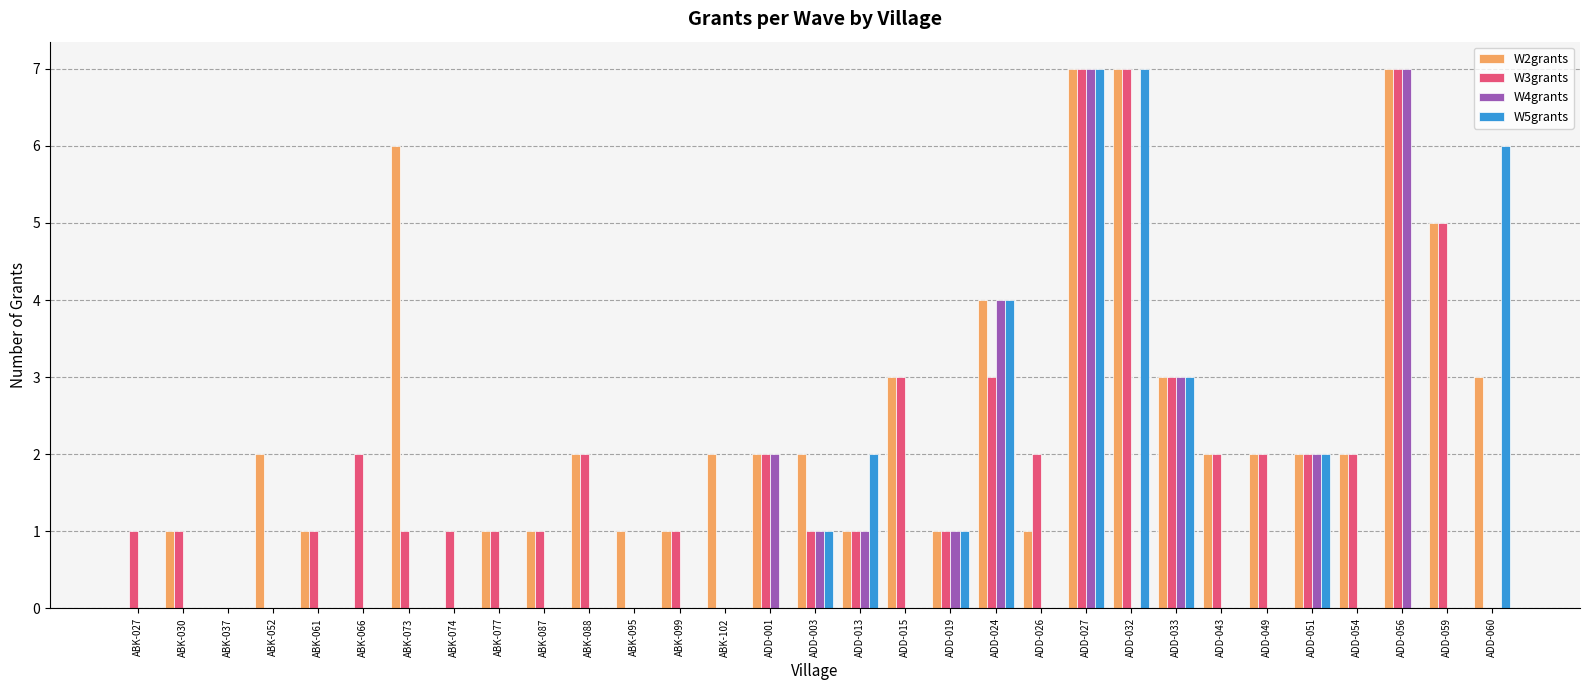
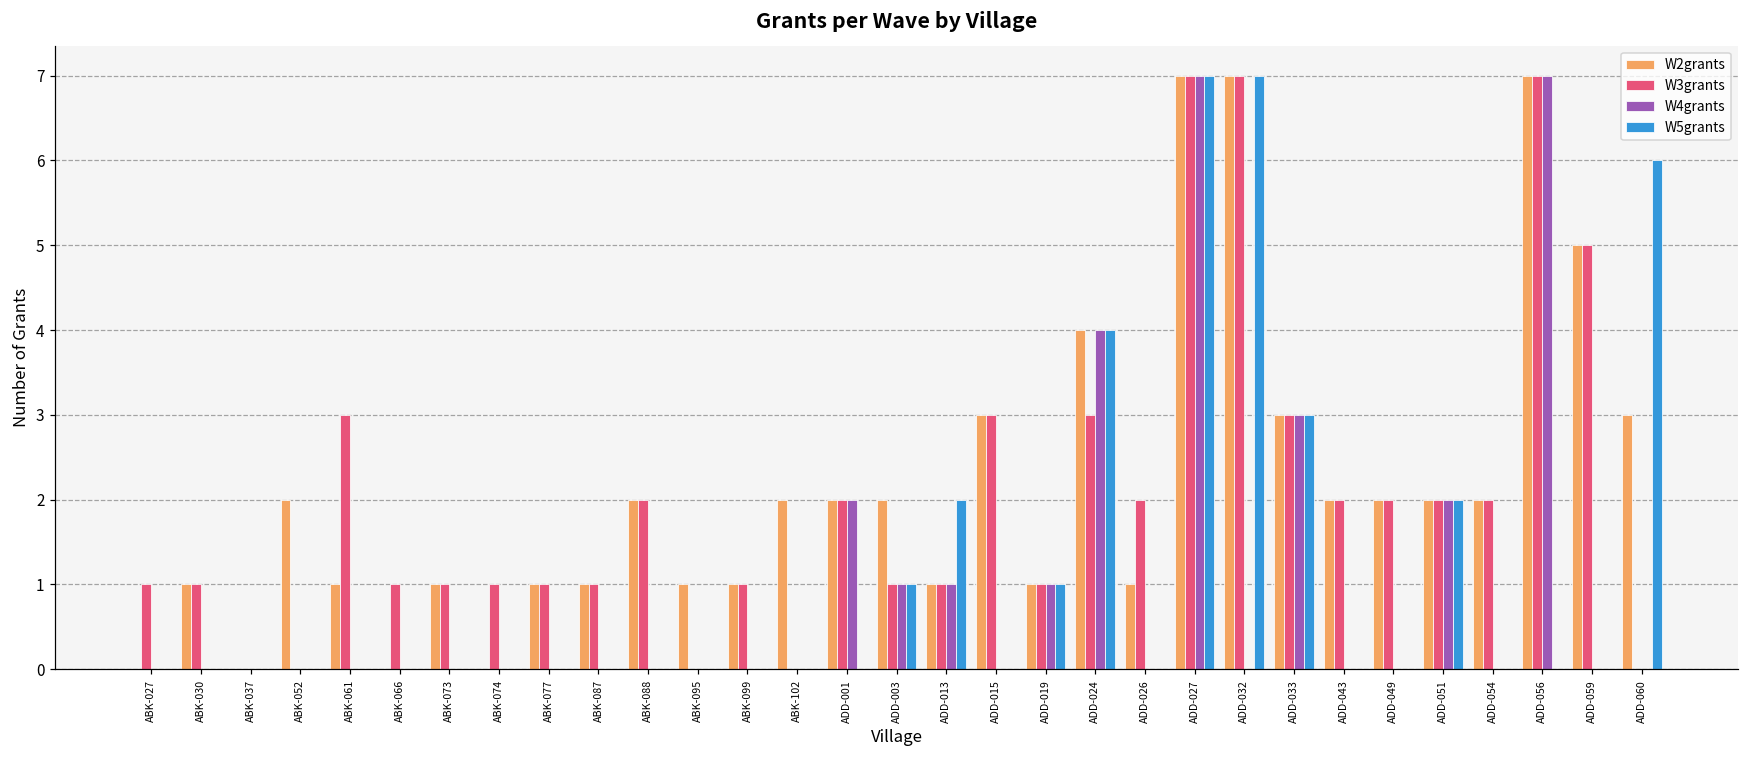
W3grants, ABK-061: 1 -> 3
W3grants, ABK-066: 2 -> 1
W2grants, ABK-073: 6 -> 1
